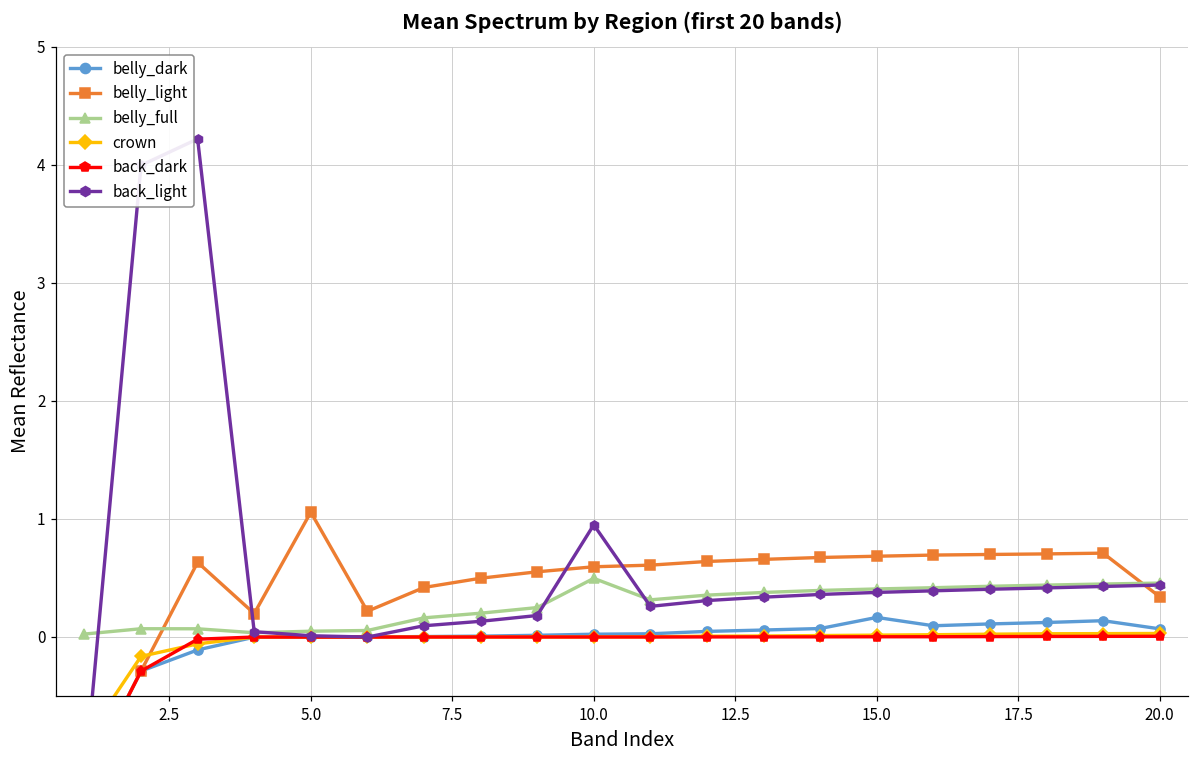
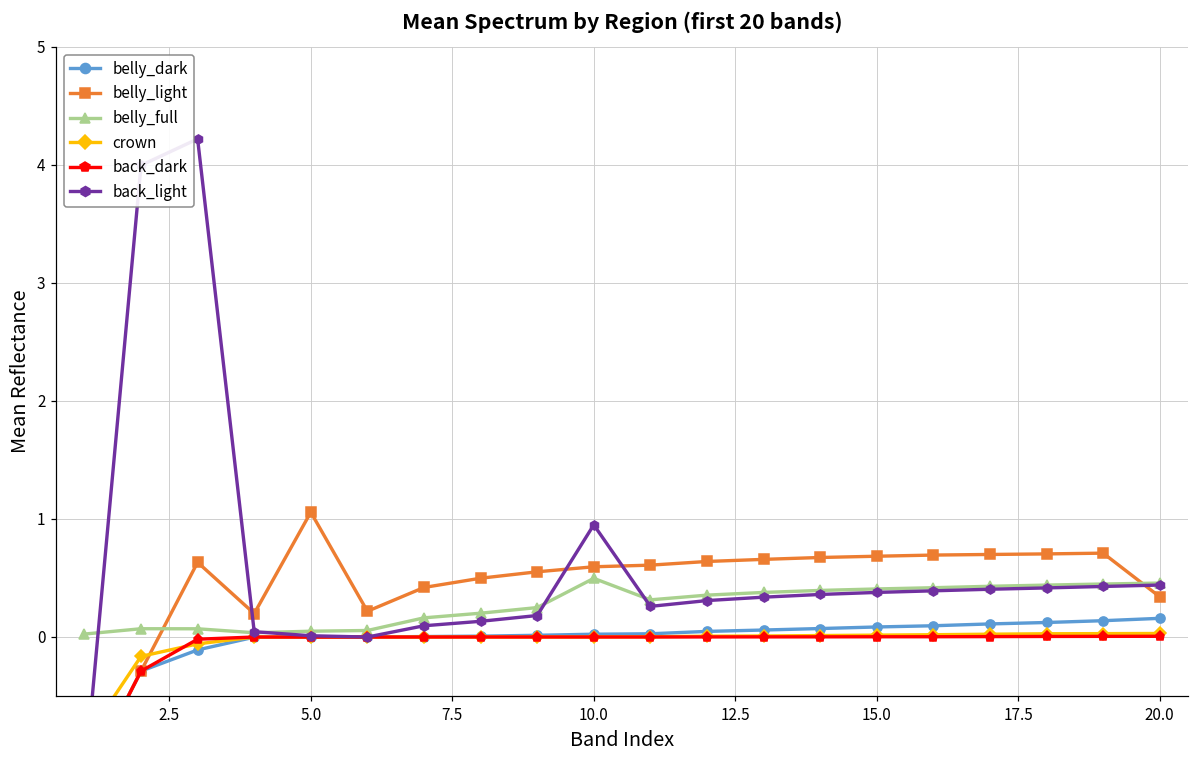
belly_dark, 15.0: 0.17 -> 0.08
belly_dark, 20.0: 0.07 -> 0.16
